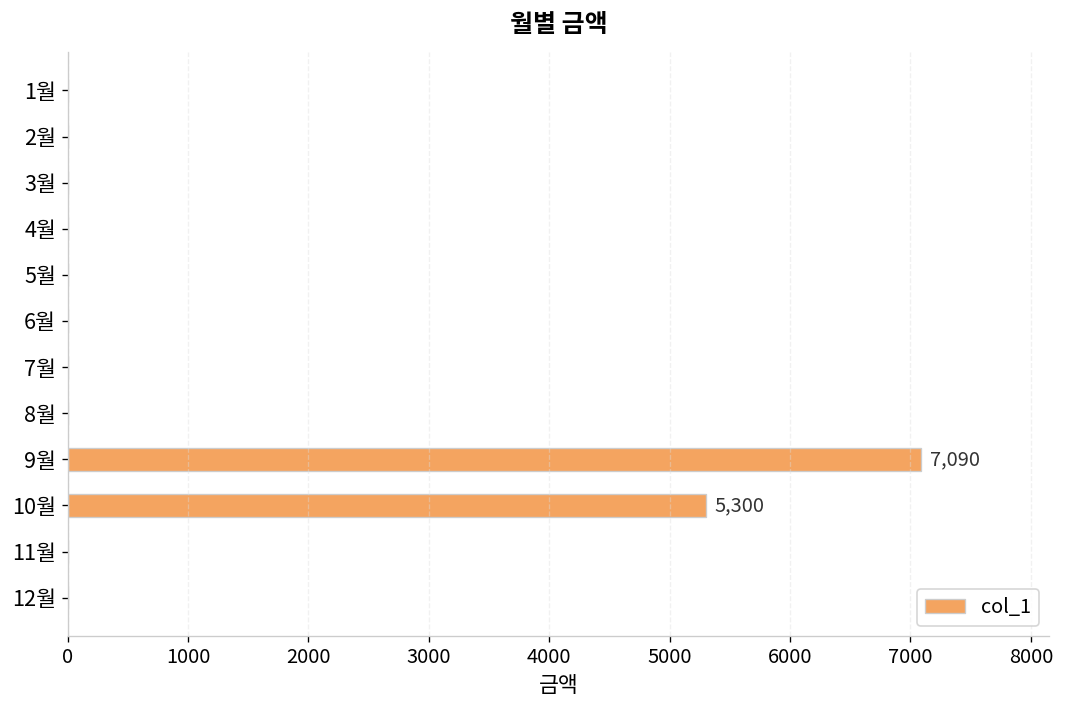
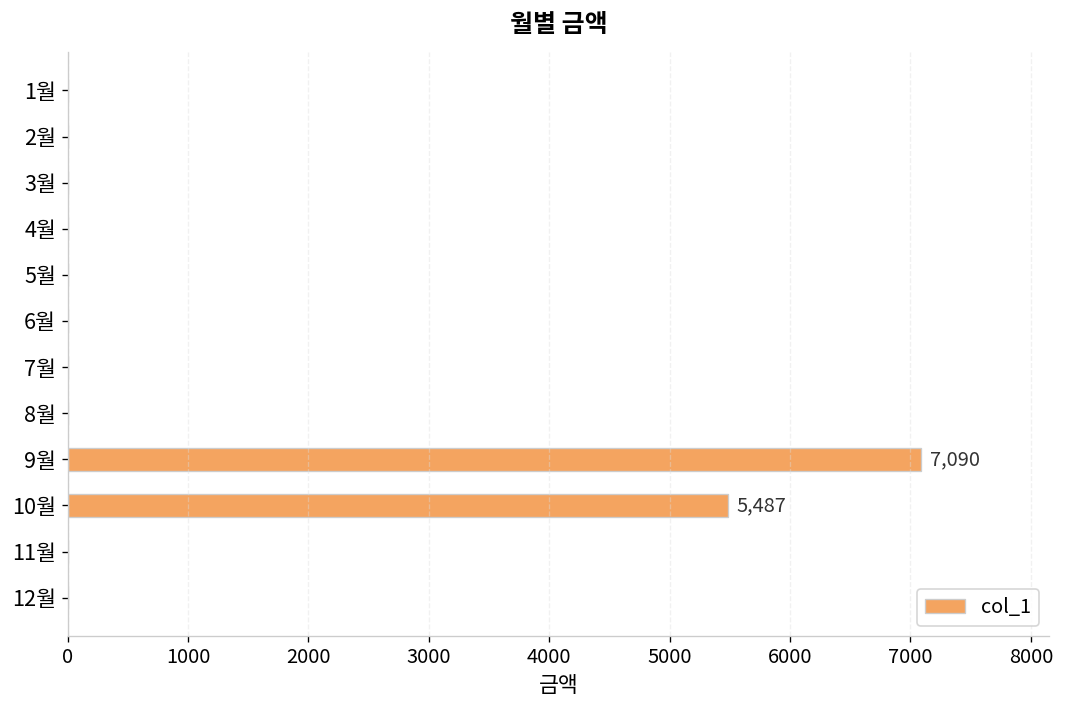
10월: 5,300 -> 5,487
